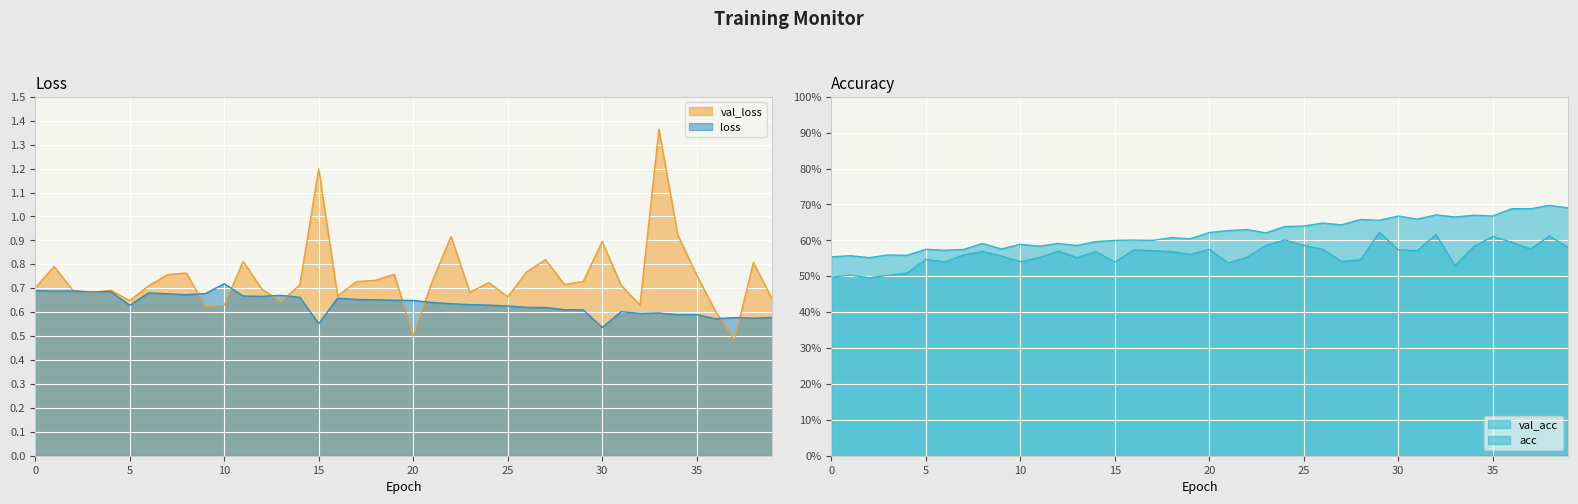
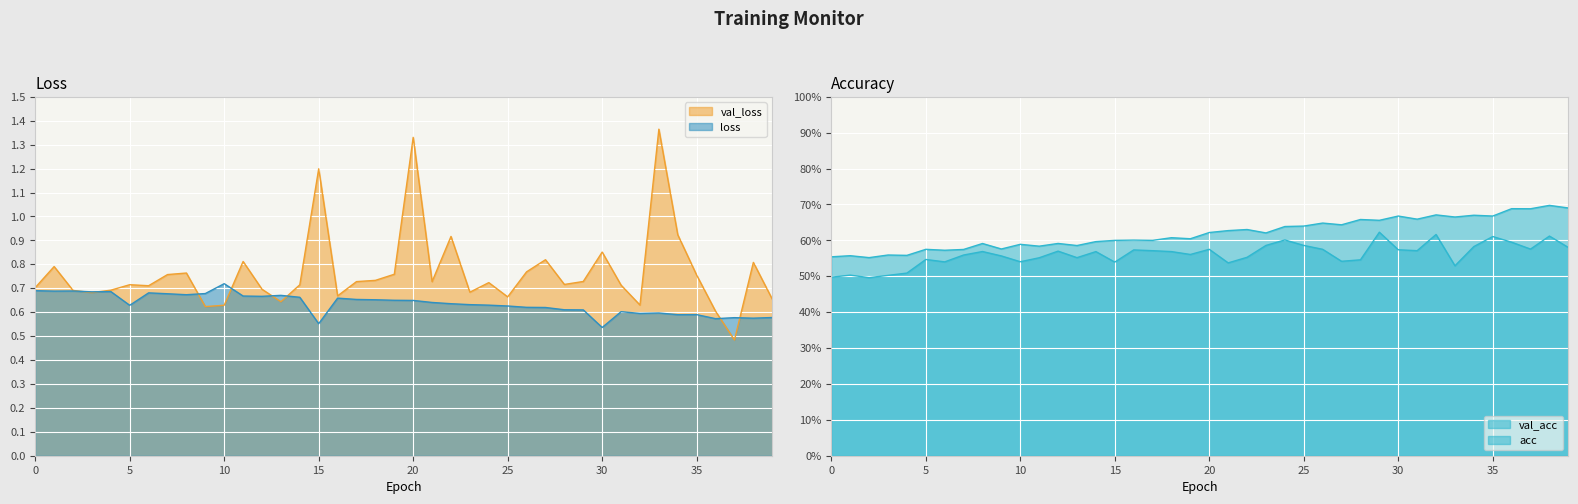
Loss, val_loss, 5: 0.65 -> 0.71
Loss, val_loss, 20: 0.50 -> 1.33
Loss, val_loss, 30: 0.90 -> 0.85
